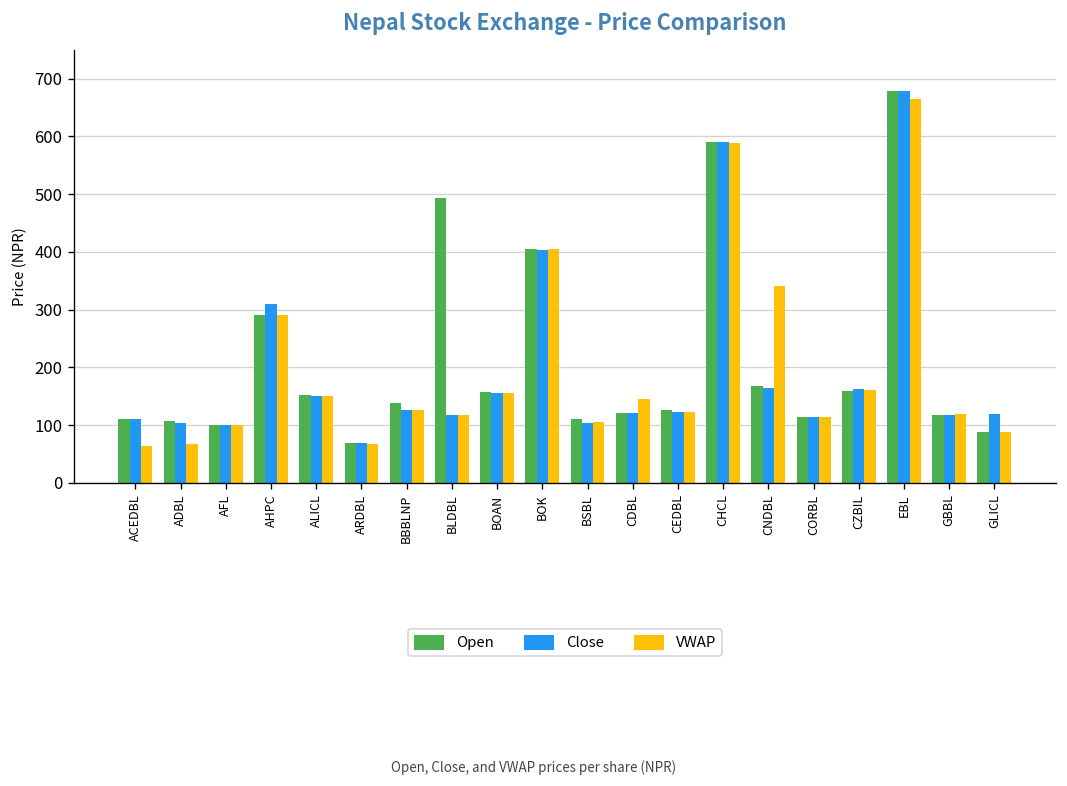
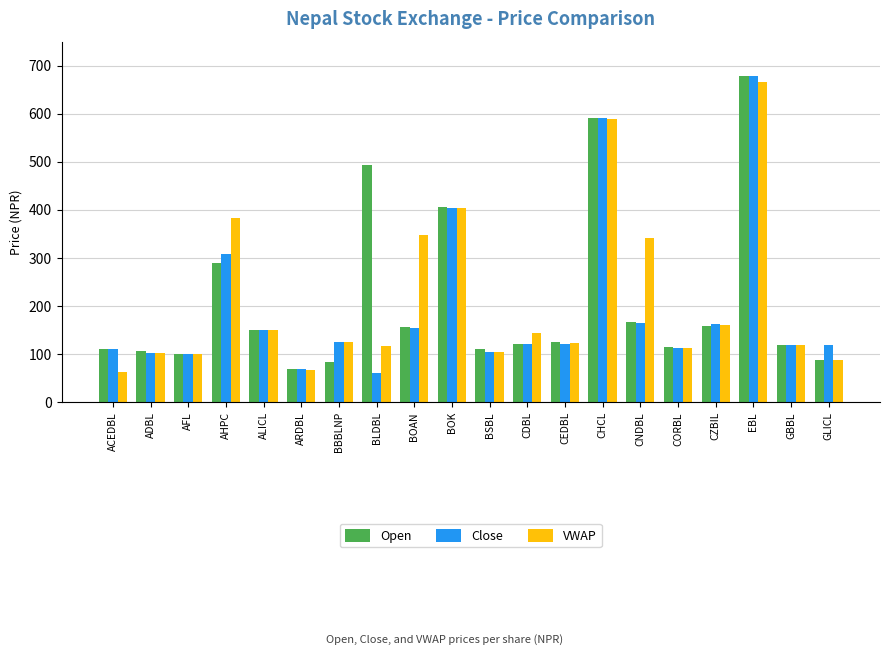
VWAP, ADBL: 70 -> 100
VWAP, AHPC: 290 -> 380
Open, BBBLNP: 140 -> 80
Close, BLDBL: 120 -> 60
VWAP, BOAN: 160 -> 350
